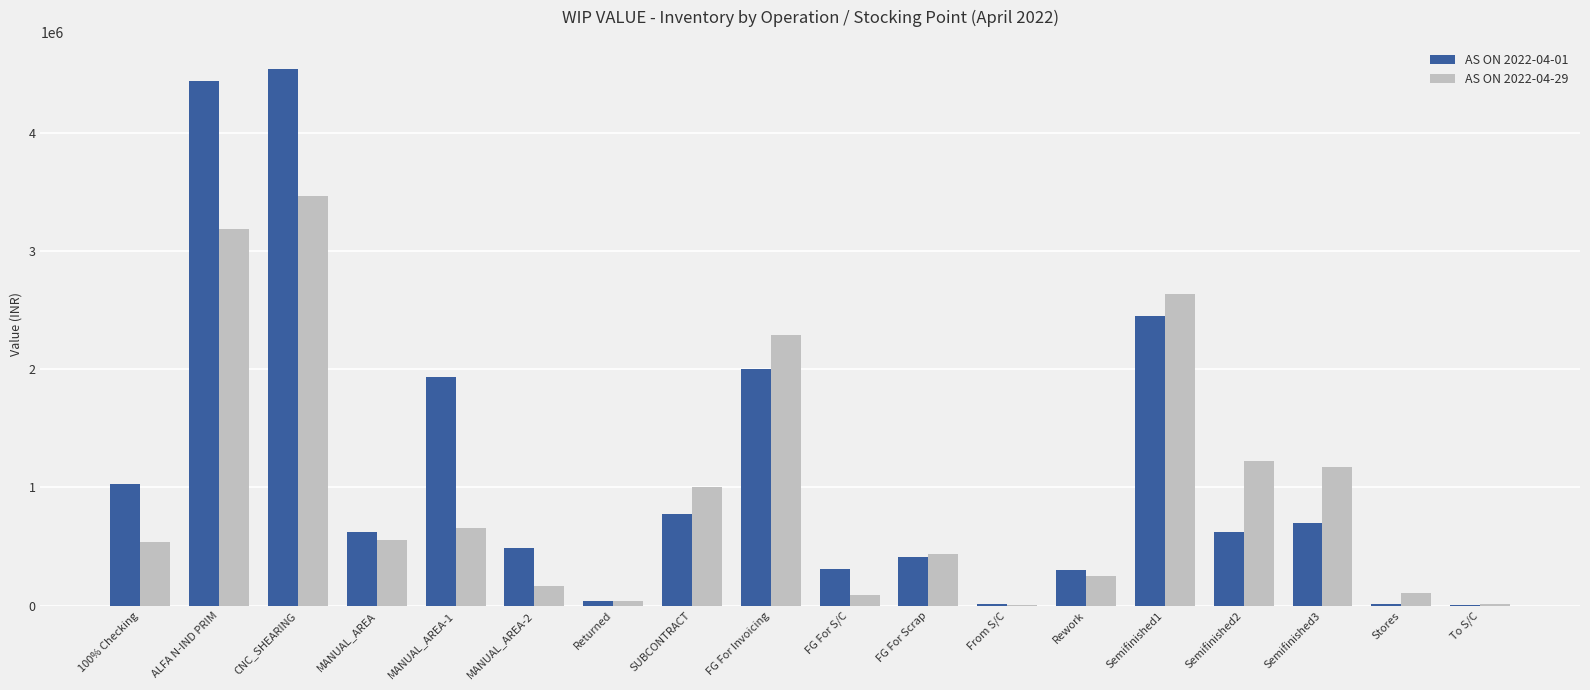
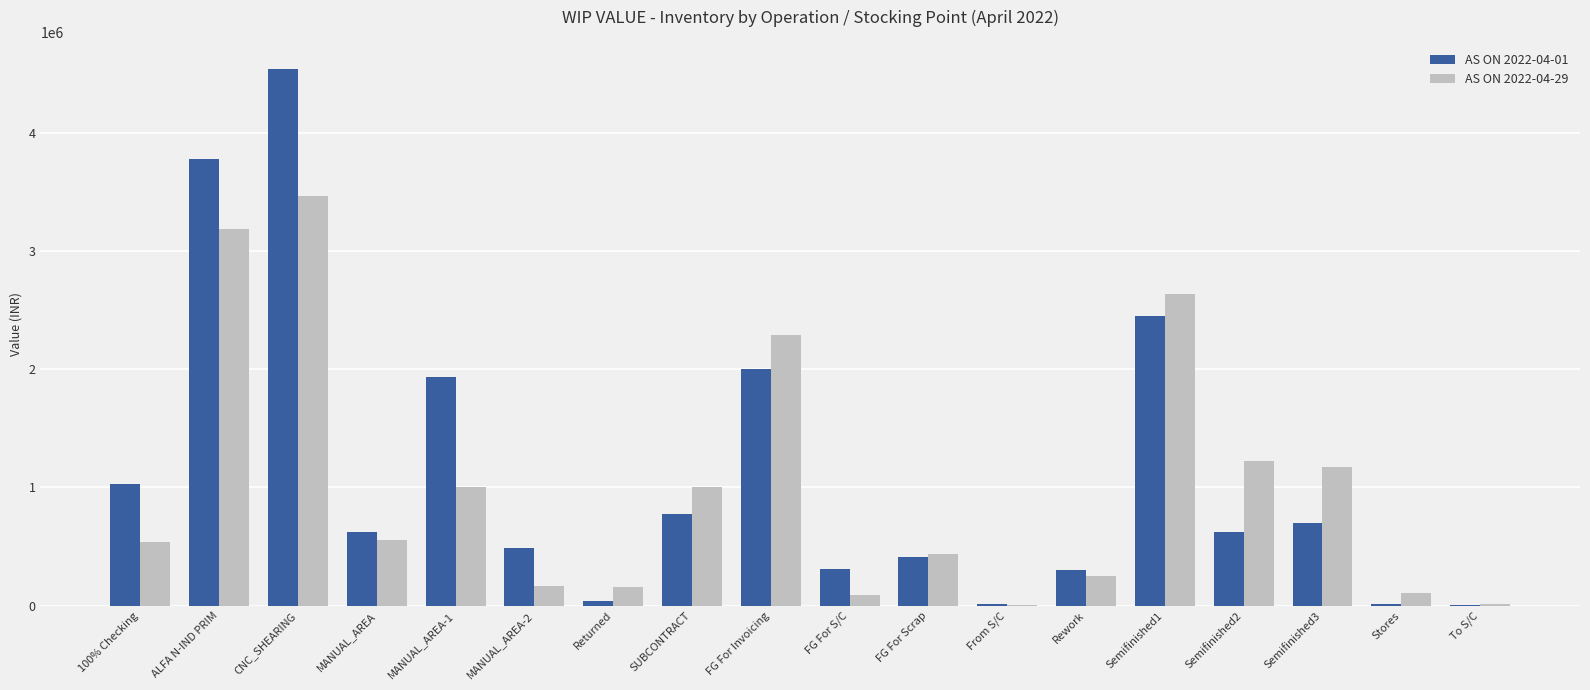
AS ON 2022-04-01, ALFA N-IND PRIM: 4440000 -> 3780000
AS ON 2022-04-29, MANUAL_AREA-1: 660000 -> 1010000
AS ON 2022-04-29, Returned: 40000 -> 150000
